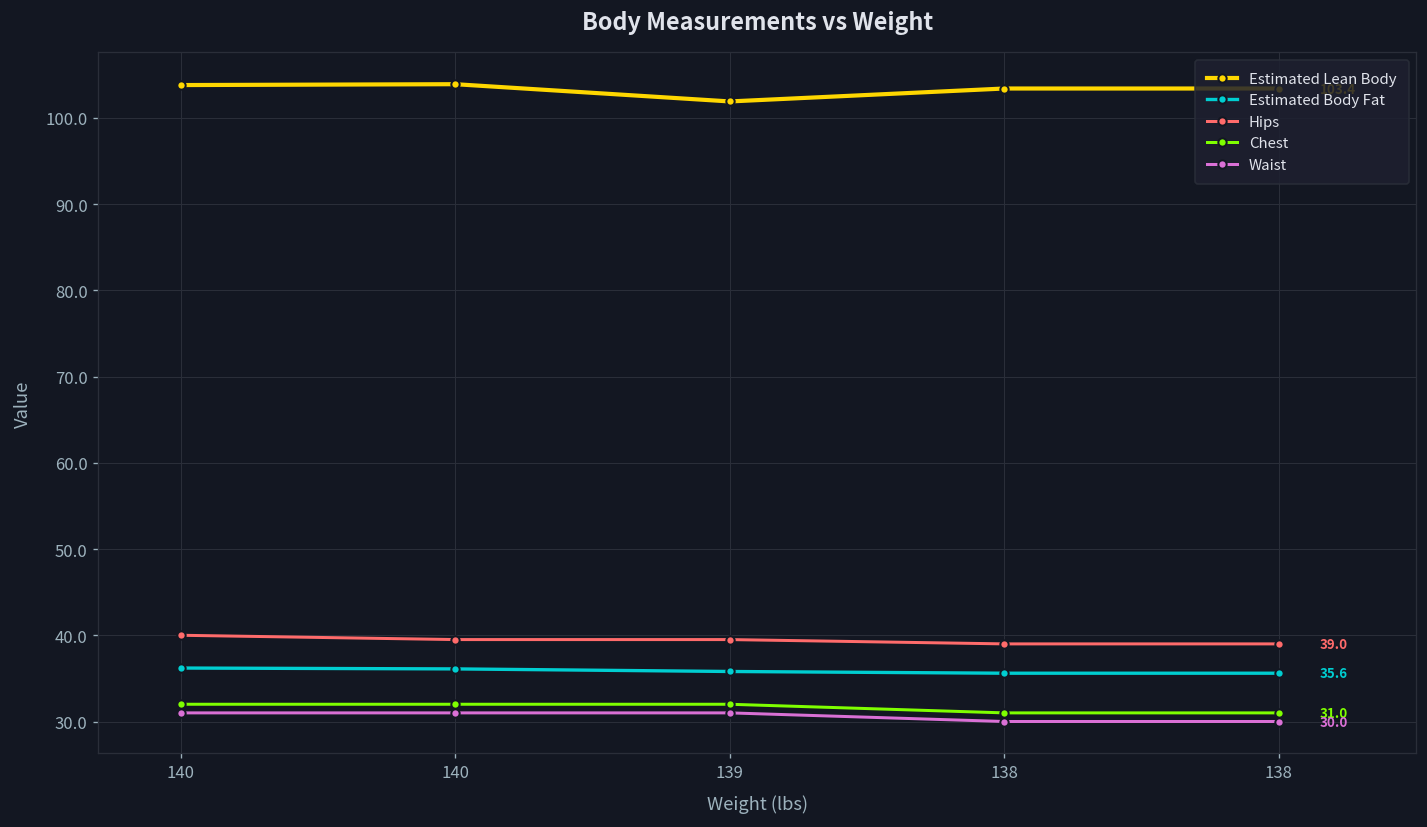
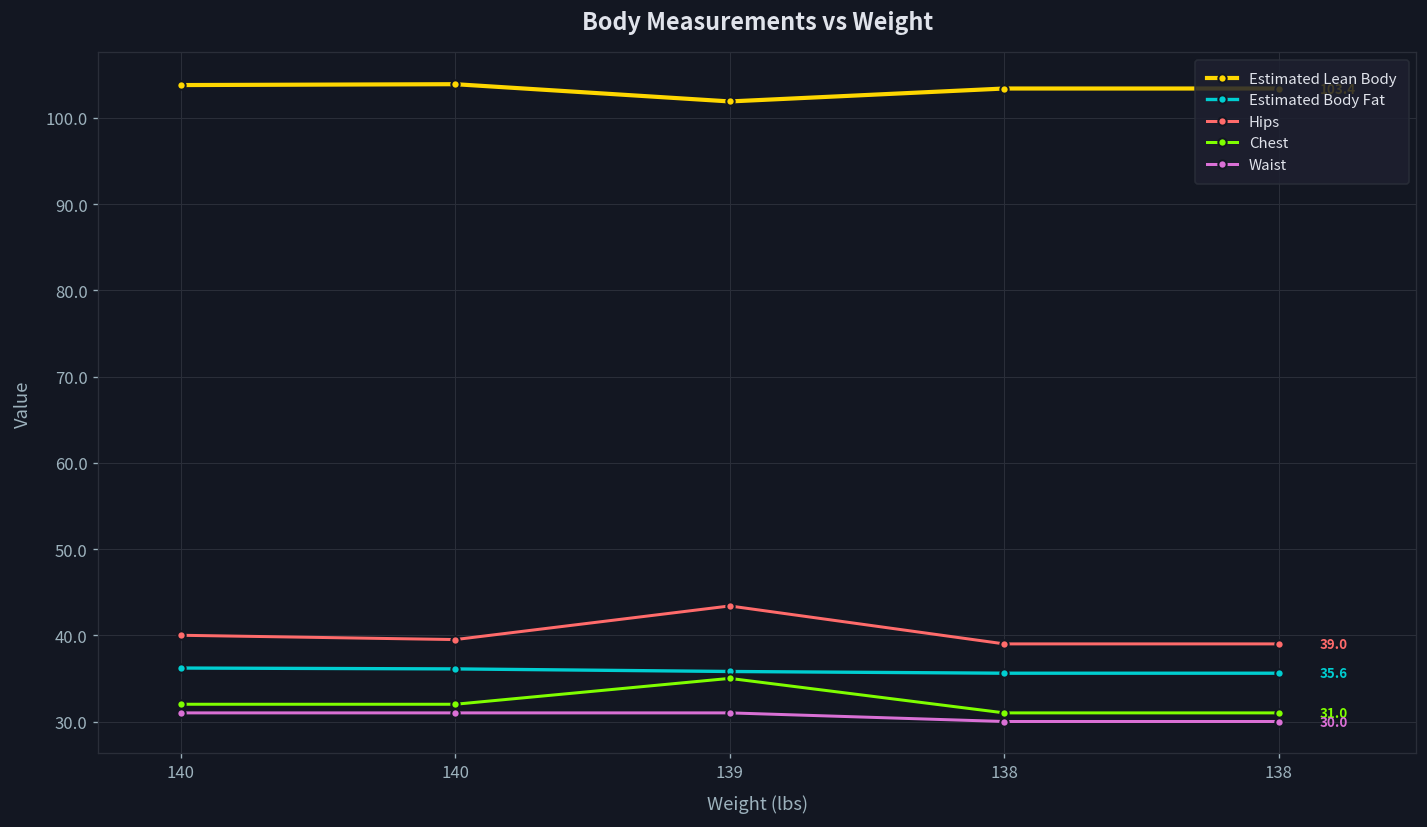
Hips, 139: 40 -> 43
Chest, 139: 32 -> 35
